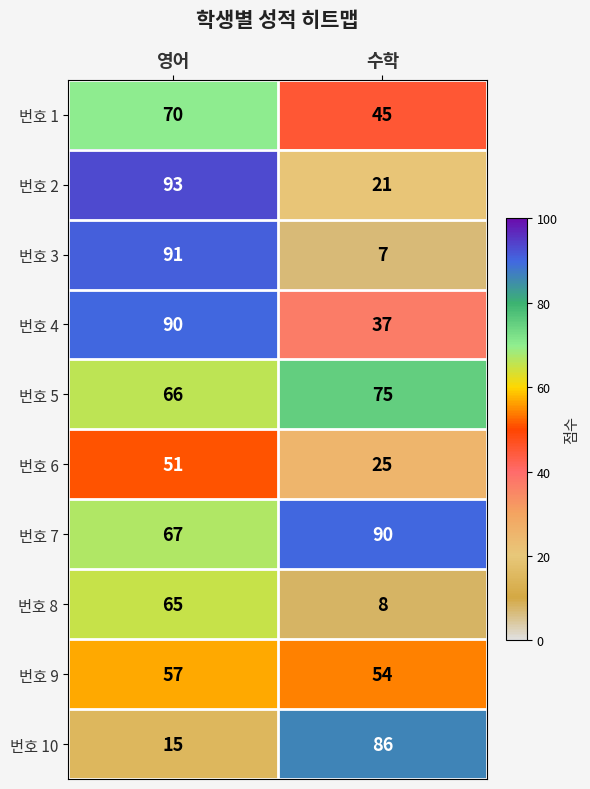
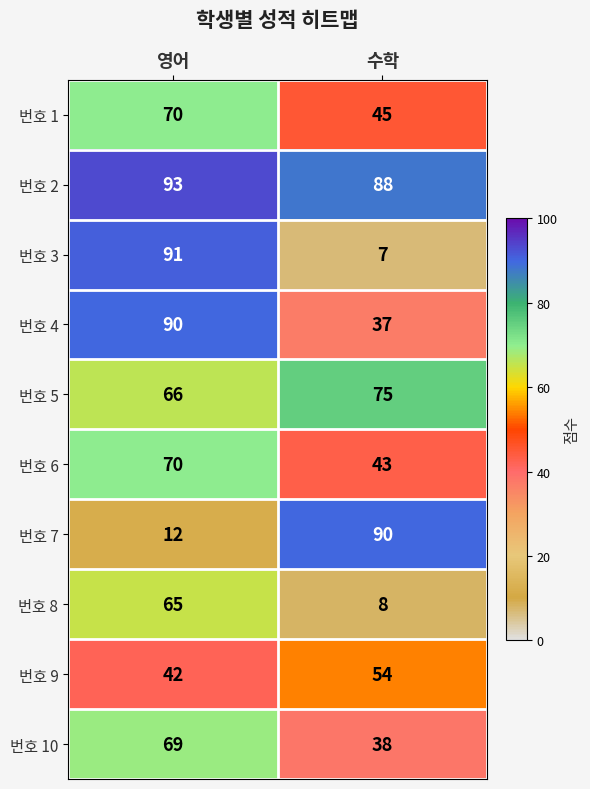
번호 2, 수학: 21 -> 88
번호 6, 영어: 51 -> 70
번호 6, 수학: 25 -> 43
번호 7, 영어: 67 -> 12
번호 9, 영어: 57 -> 42
번호 10, 영어: 15 -> 69
번호 10, 수학: 86 -> 38
